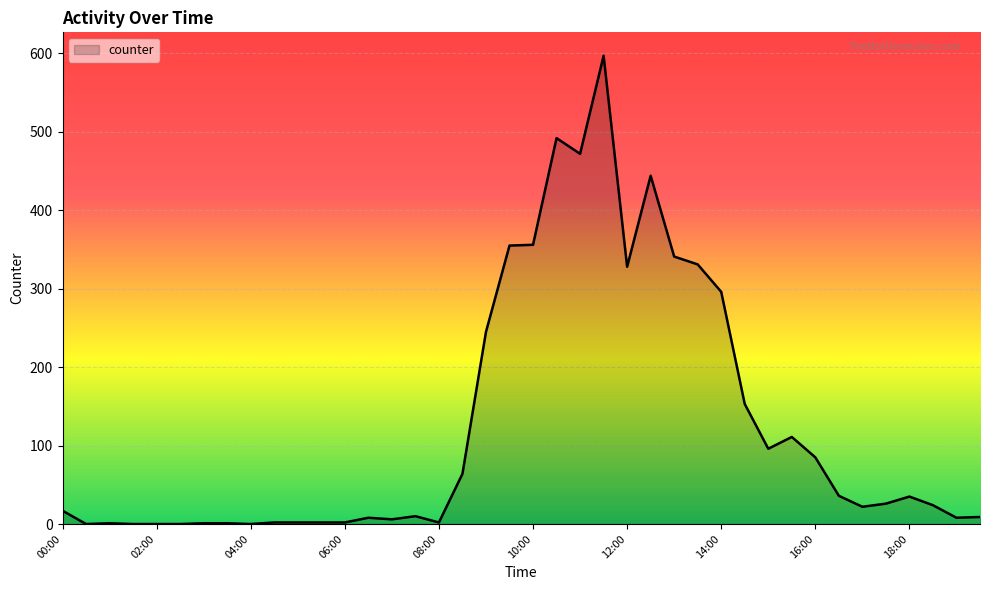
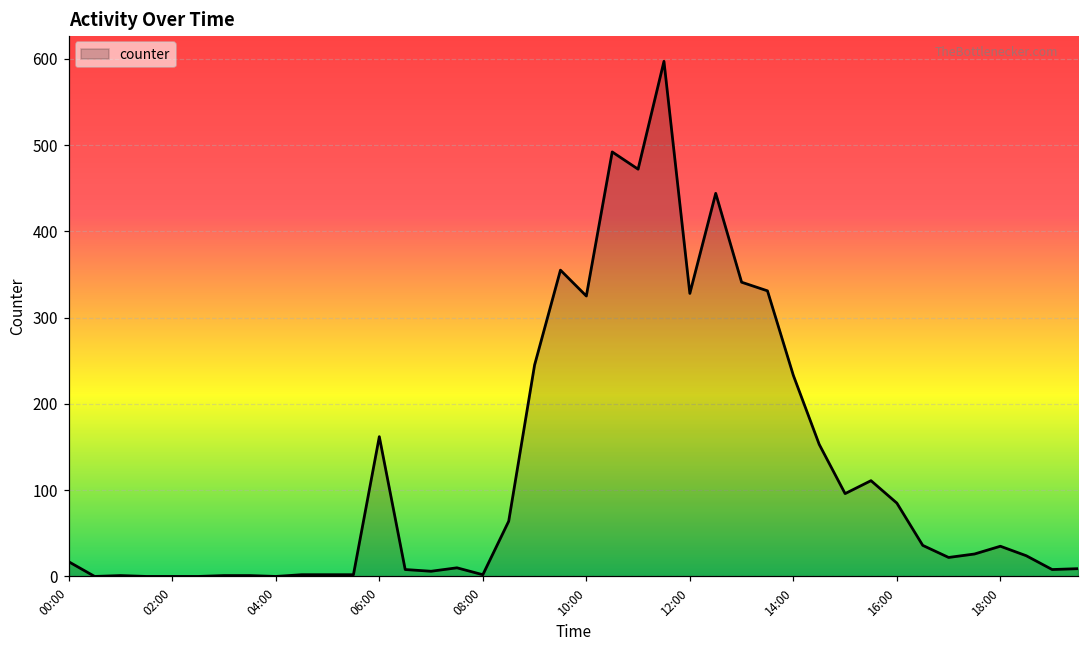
06:00: 0 -> 160
10:00: 360 -> 330
14:00: 300 -> 230
